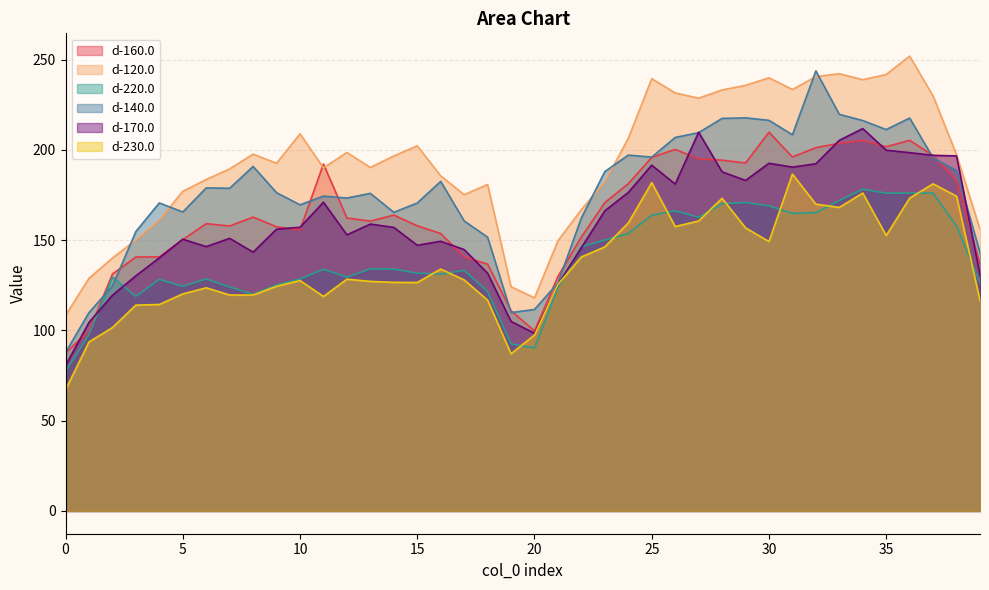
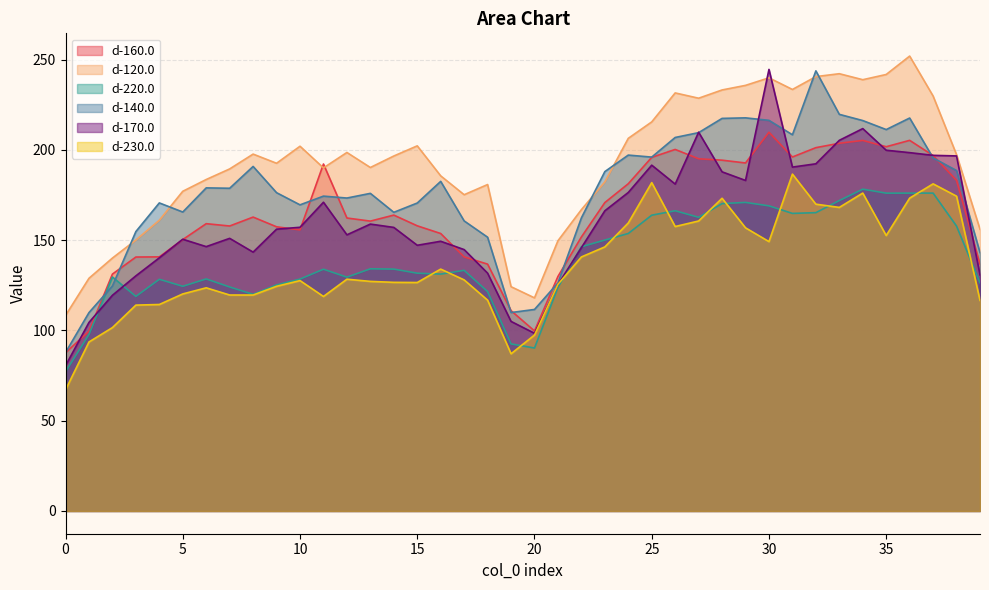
d-120.0, 10: 209 -> 202
d-120.0, 25: 239 -> 216
d-170.0, 30: 193 -> 245
